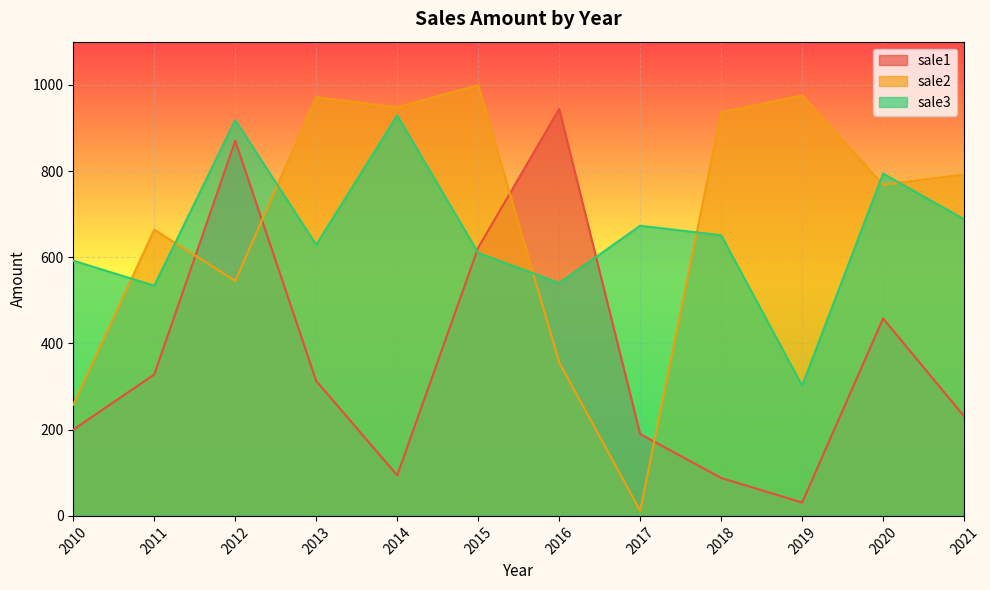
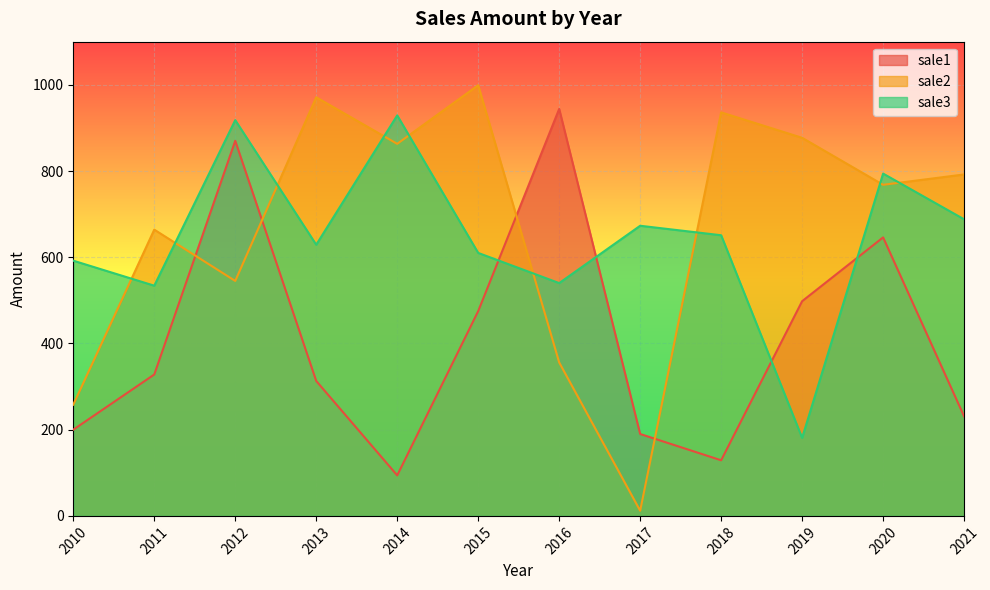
sale2, 2014: 950 -> 860
sale1, 2015: 620 -> 480
sale1, 2018: 90 -> 130
sale1, 2019: 30 -> 500
sale2, 2019: 980 -> 880
sale3, 2019: 300 -> 180
sale1, 2020: 460 -> 650
